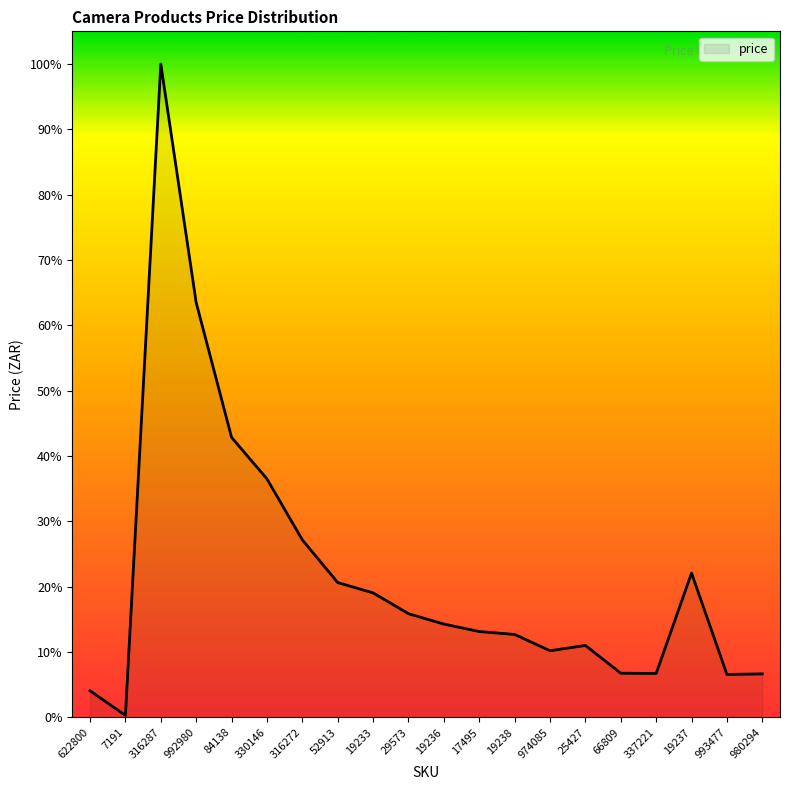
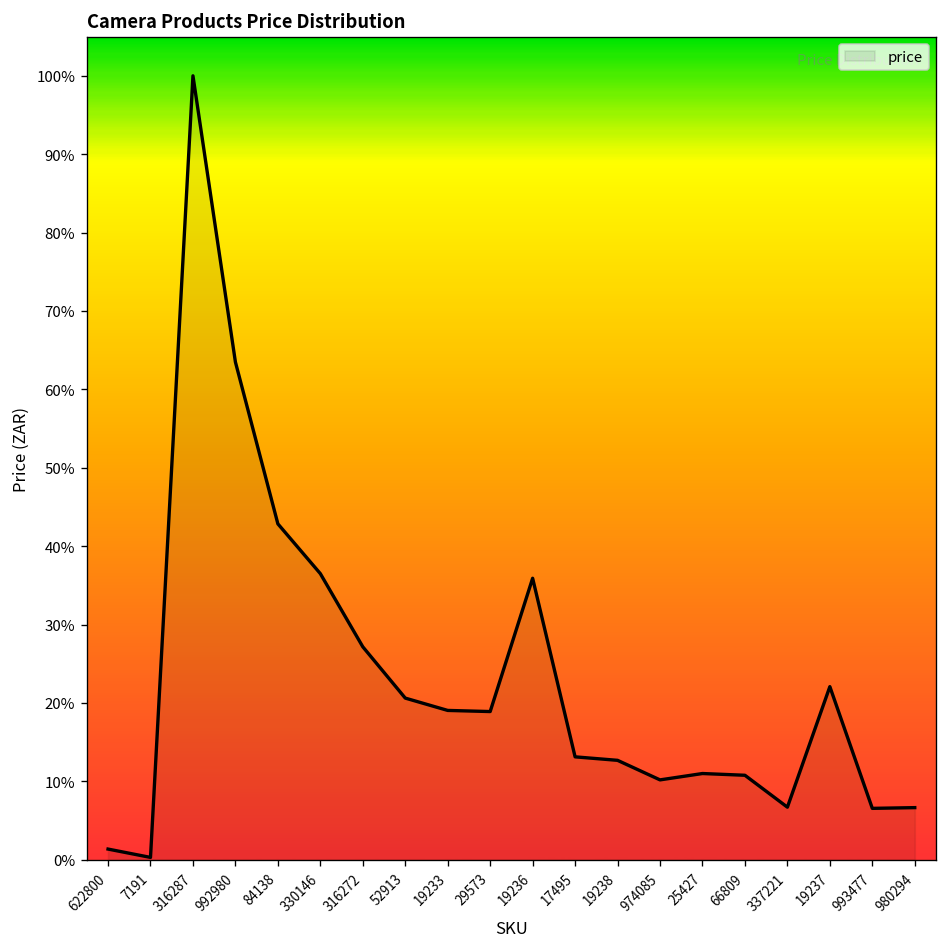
622800: 4% -> 1%
29573: 16% -> 19%
19236: 14% -> 36%
66809: 7% -> 11%
